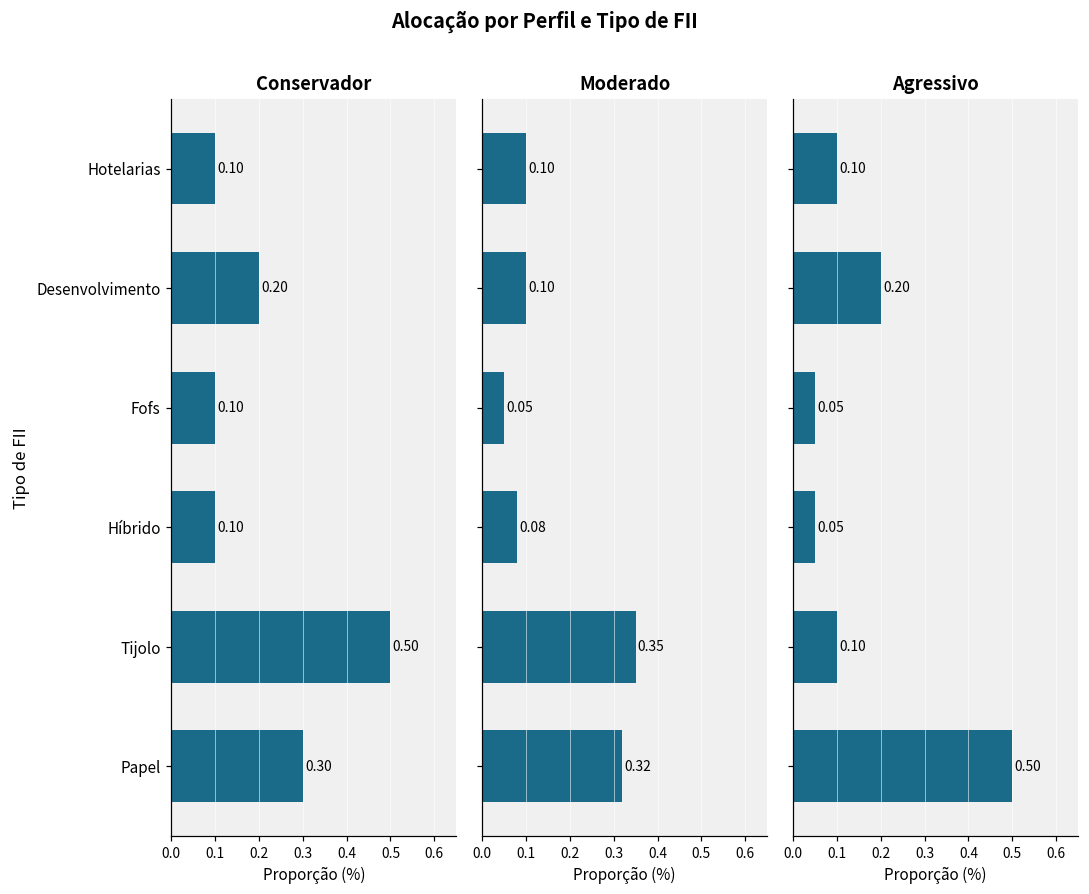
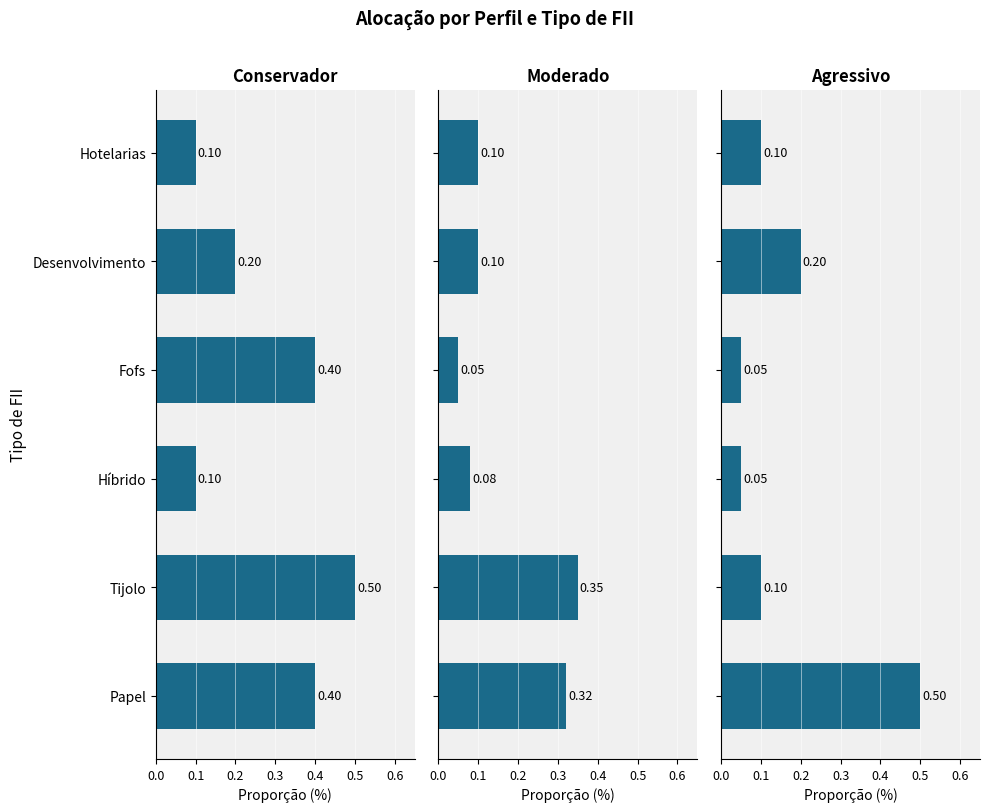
Conservador, Fofs: 0.10 -> 0.40
Conservador, Papel: 0.30 -> 0.40
